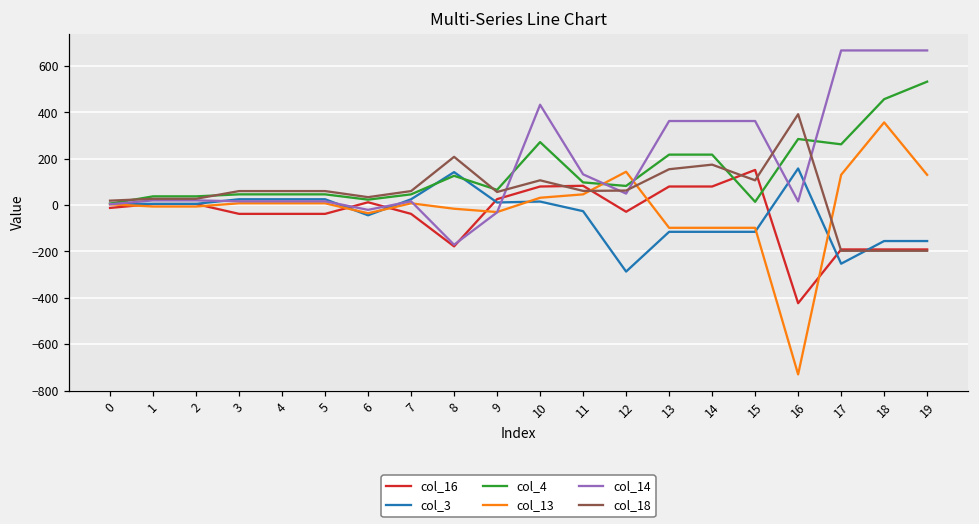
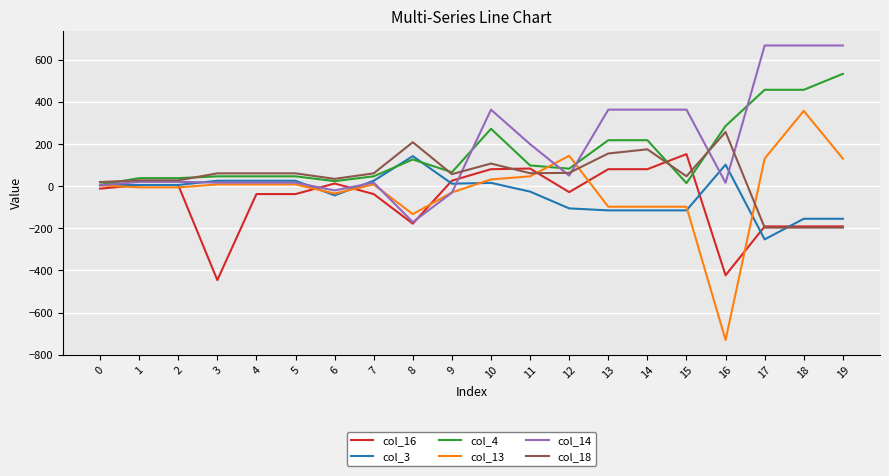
col_16, 3: -40 -> -450
col_13, 8: -20 -> -130
col_14, 10: 430 -> 360
col_14, 11: 130 -> 200
col_3, 12: -290 -> -110
col_18, 15: 110 -> 50
col_3, 16: 160 -> 100
col_18, 16: 390 -> 260
col_4, 17: 260 -> 460
